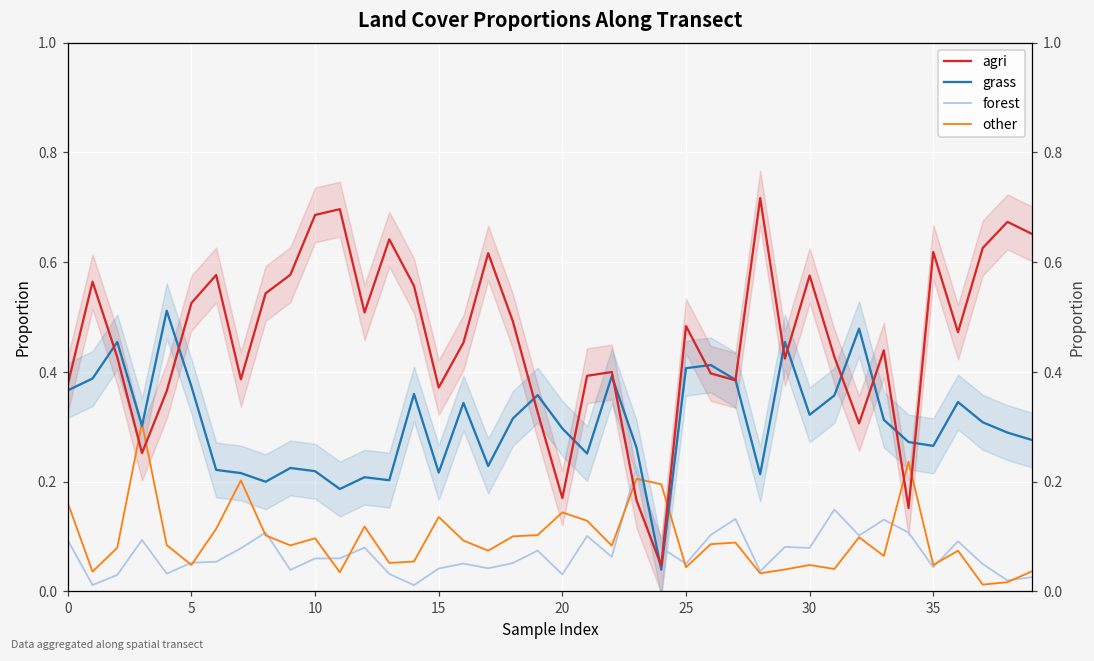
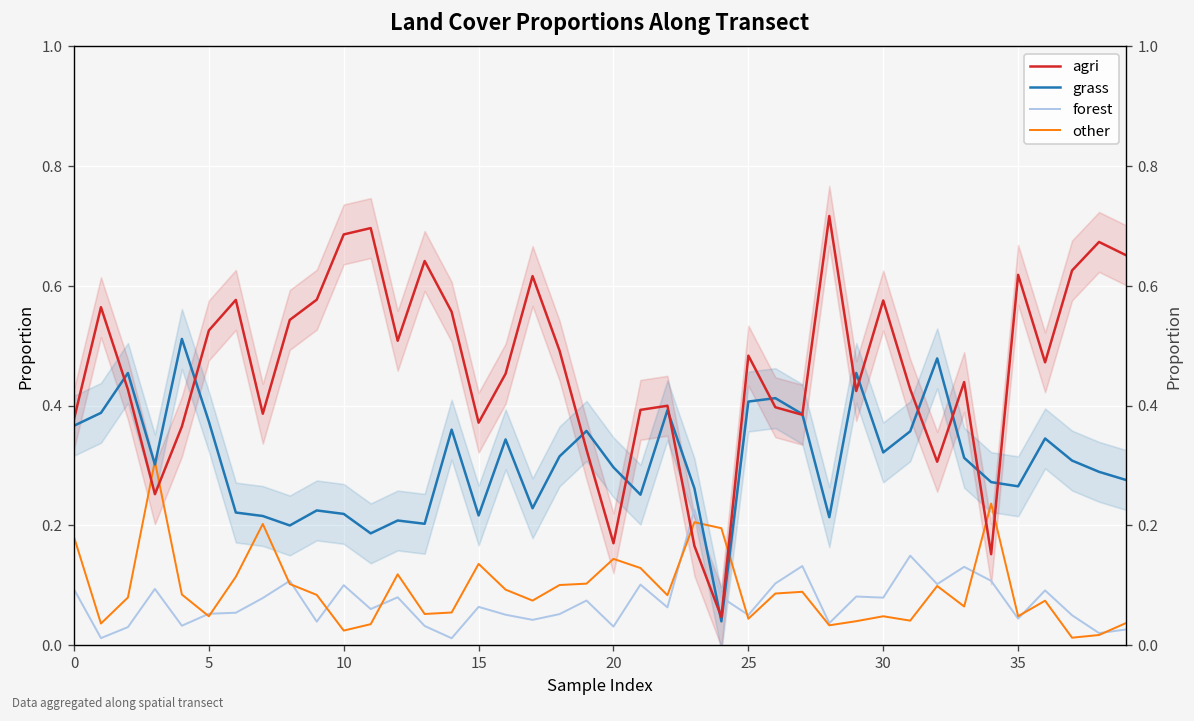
other, 0: 0.16 -> 0.18
forest, 10: 0.06 -> 0.10
other, 10: 0.10 -> 0.02
forest, 15: 0.04 -> 0.06
